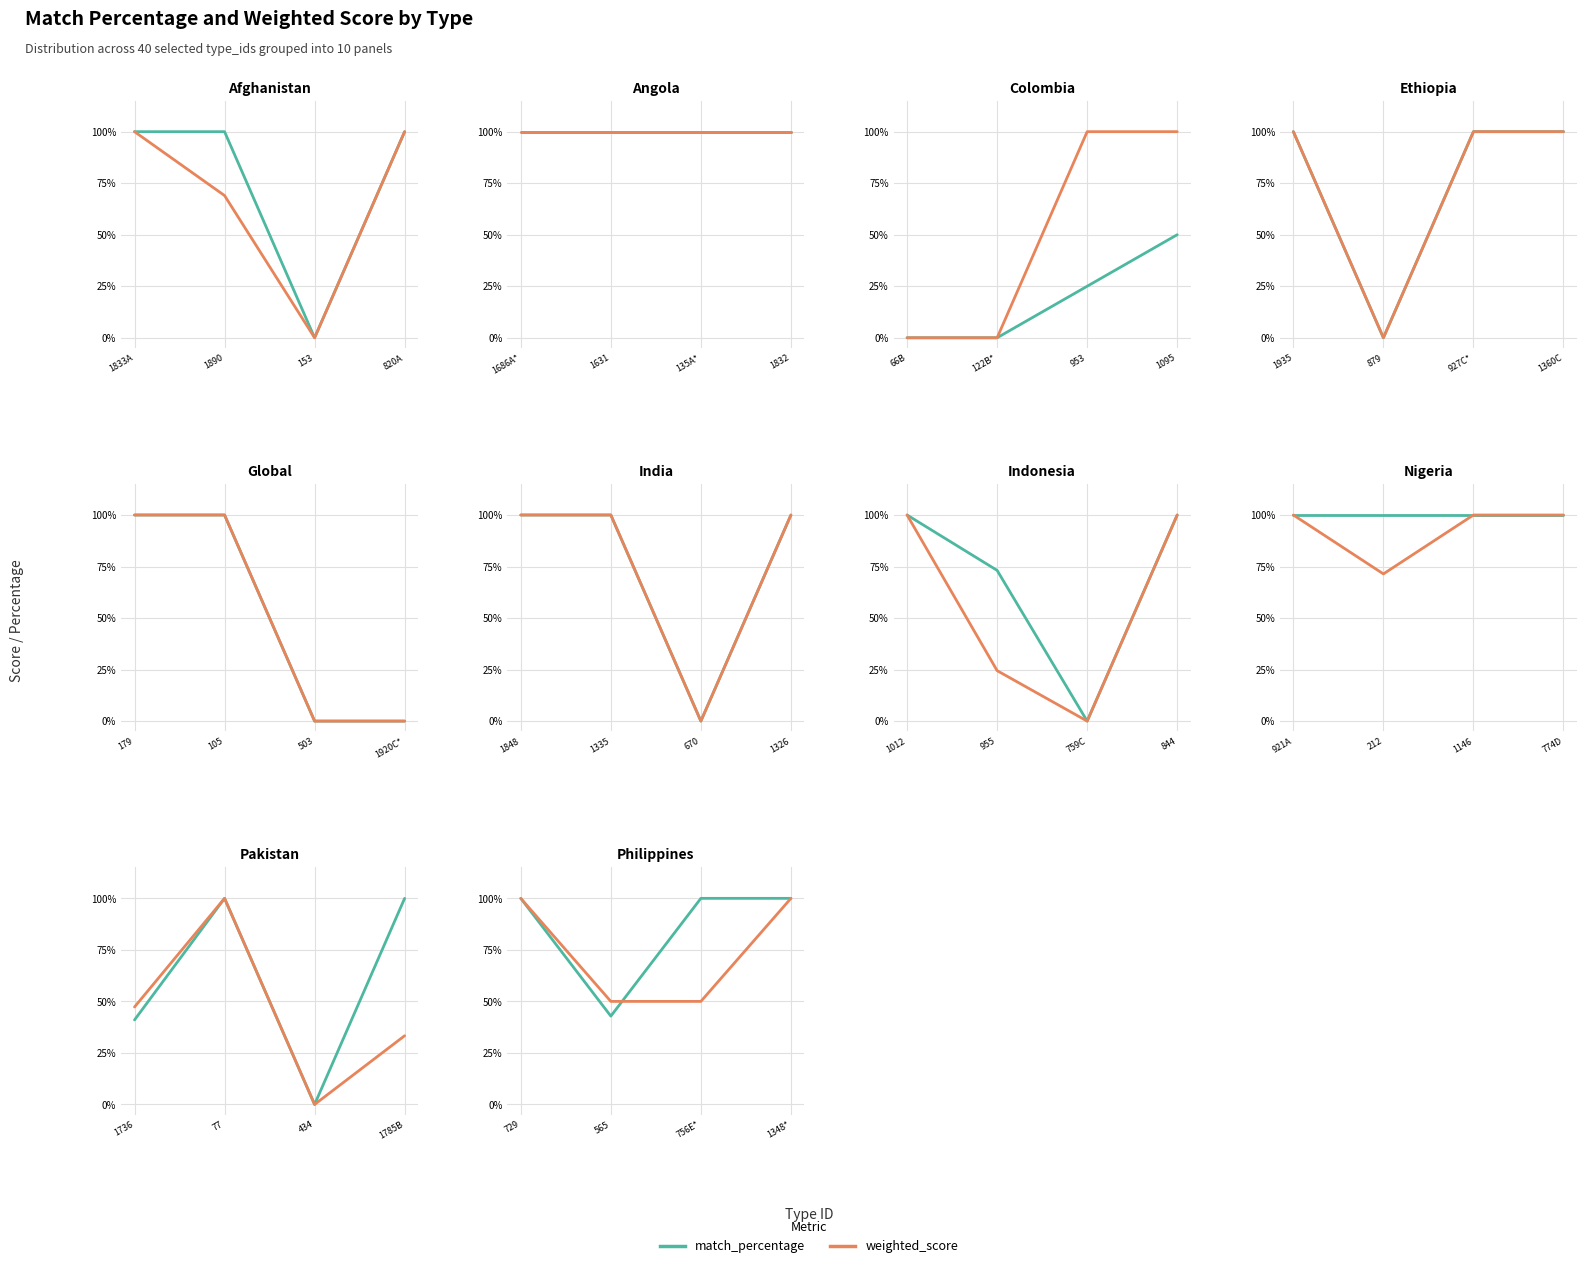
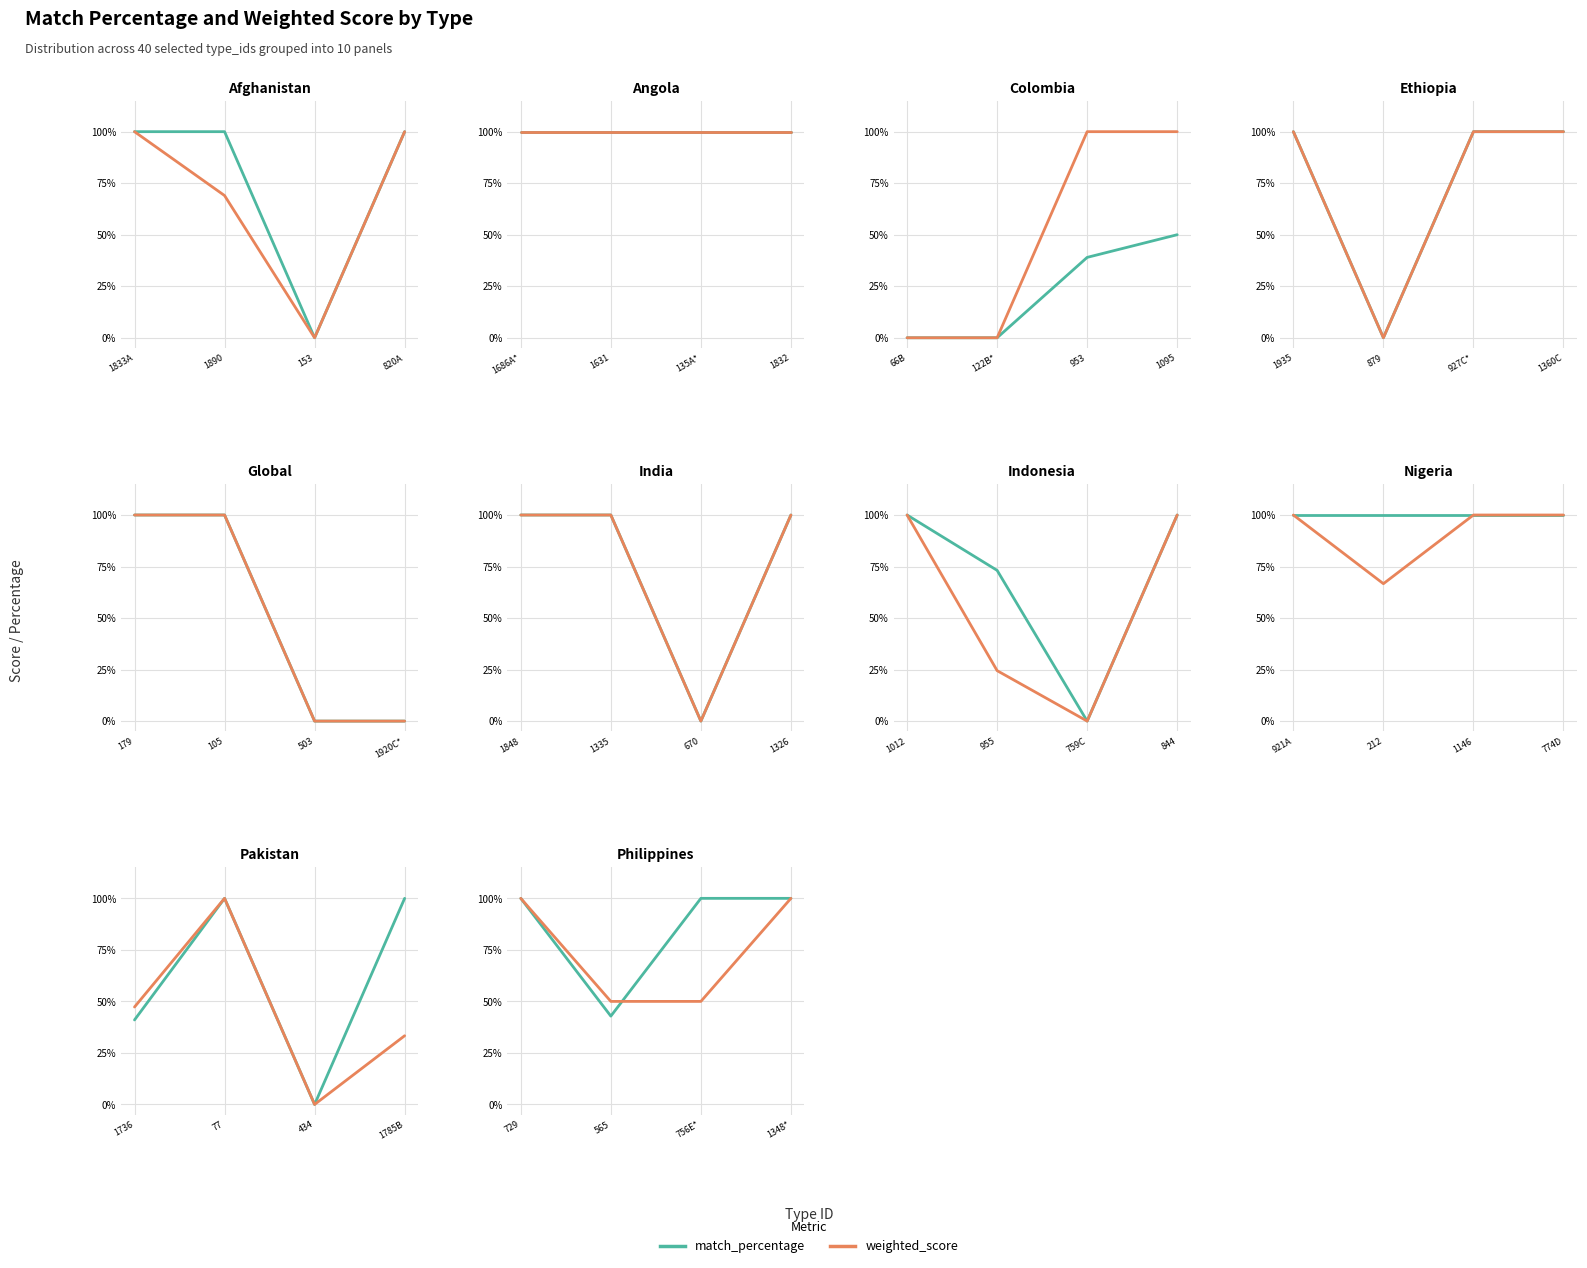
Colombia, match_percentage, 953: 25% -> 39%
Nigeria, weighted_score, 212: 71% -> 67%
